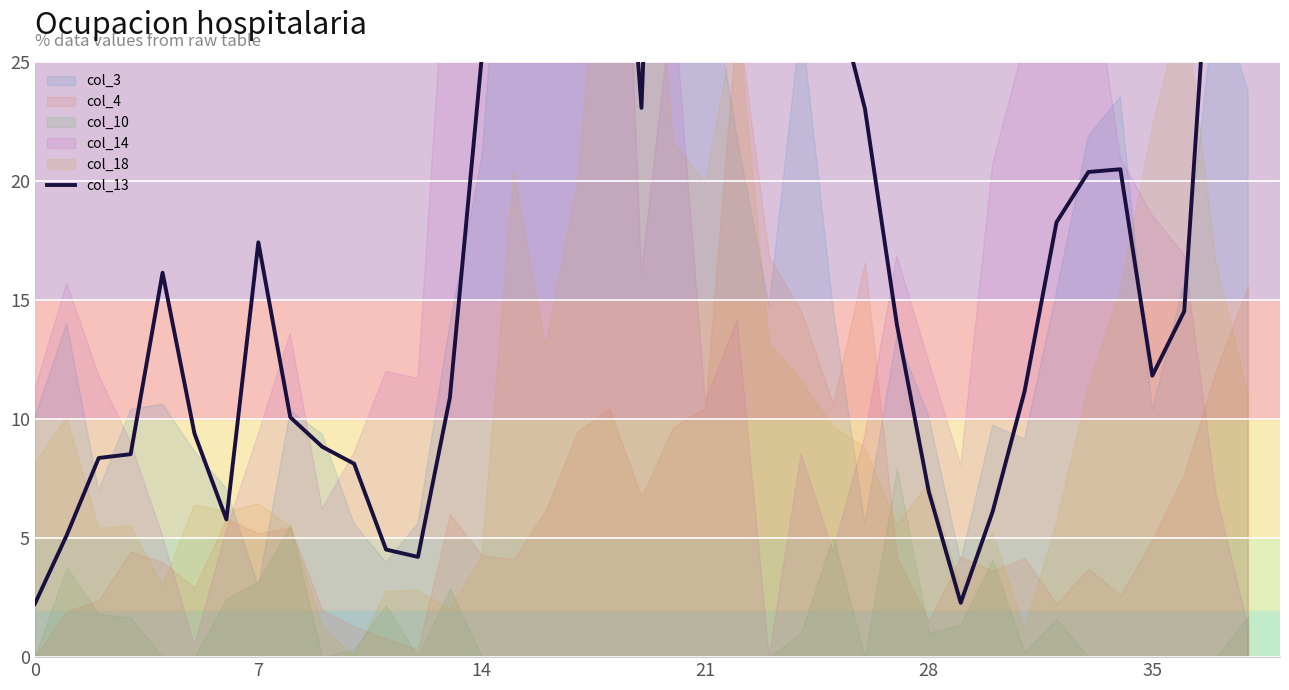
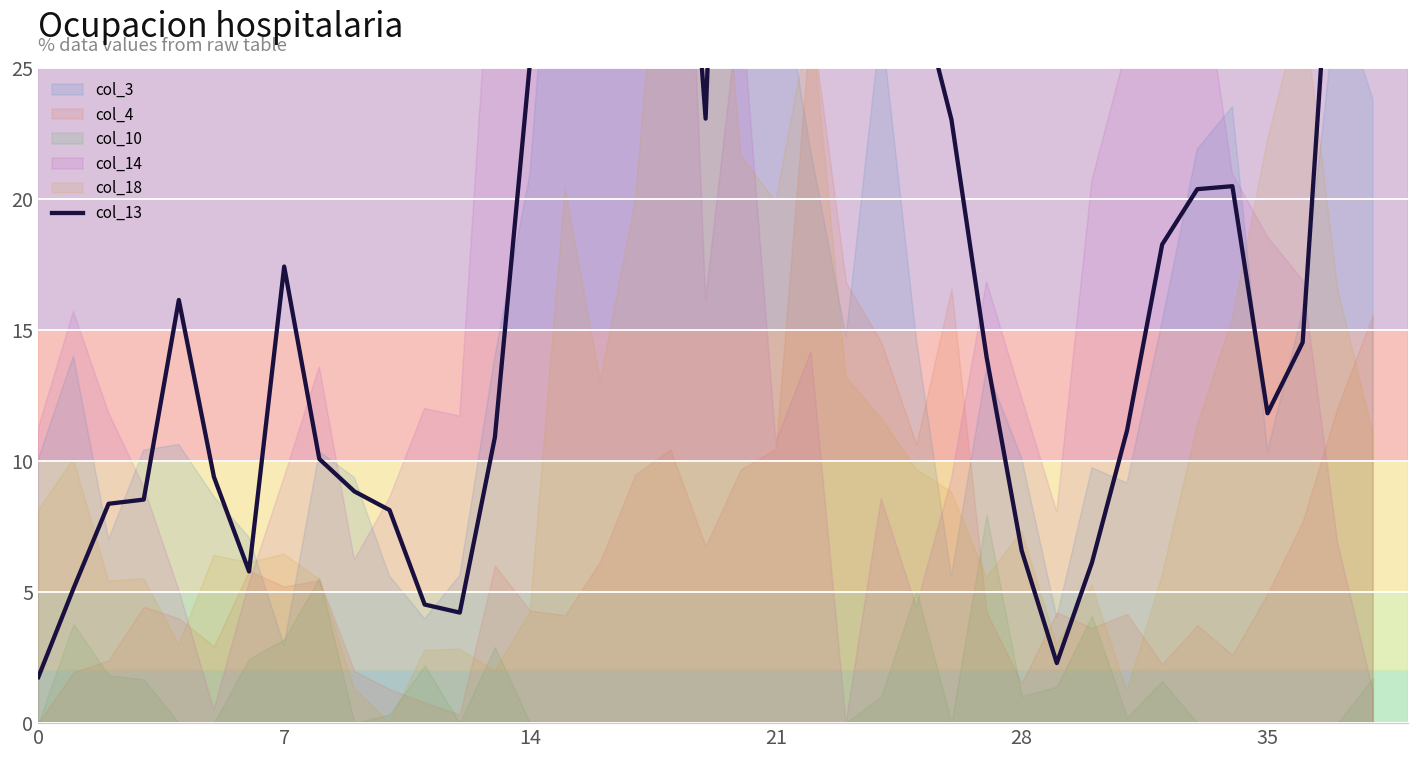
col_13, 0: 2.2 -> 1.7
col_13, 28: 6.9 -> 6.6
